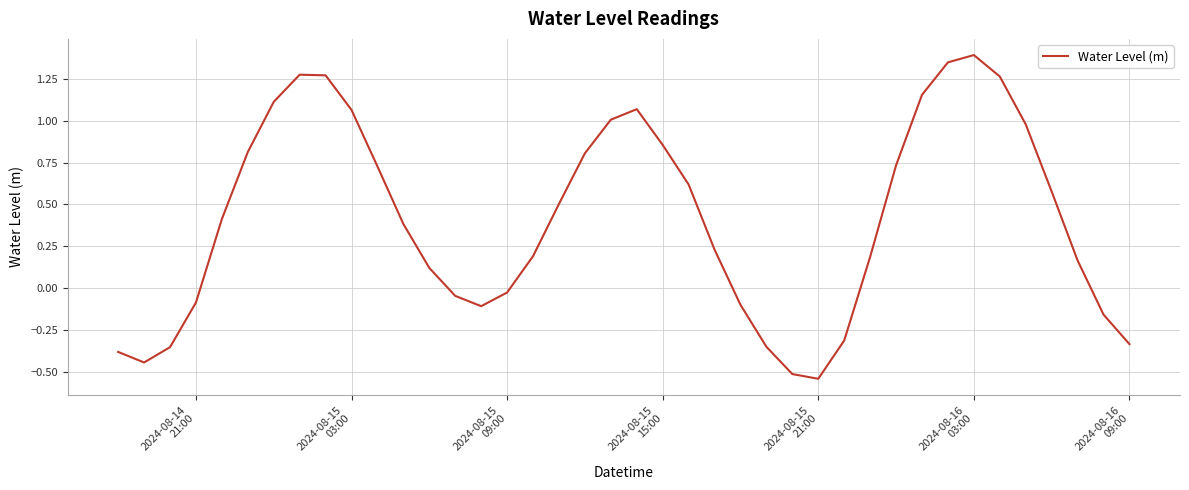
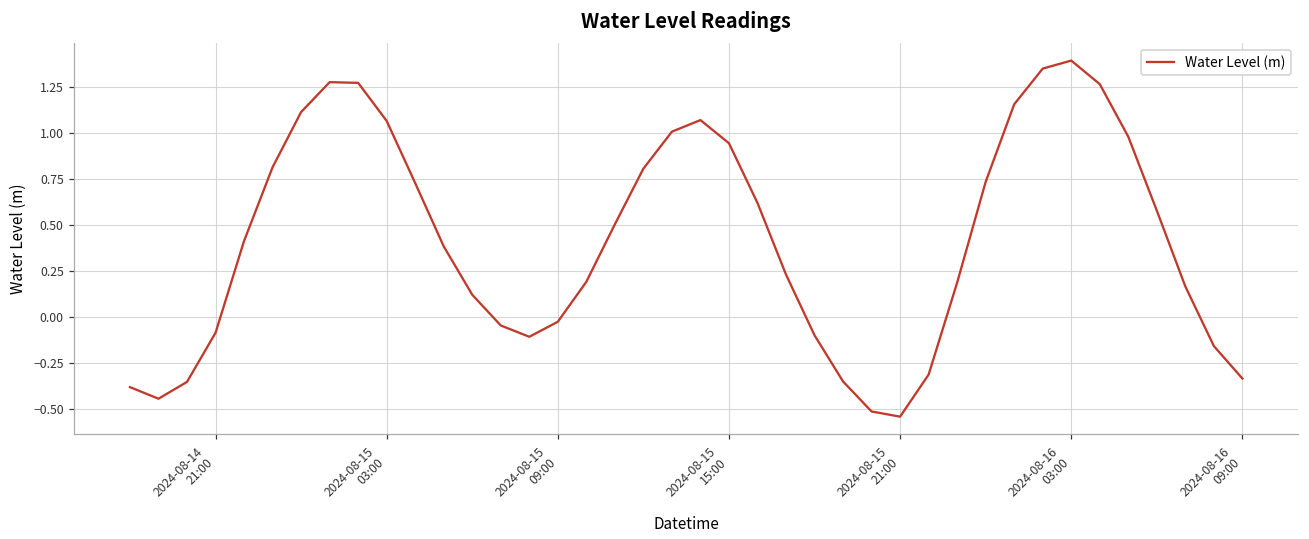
2024-08-15 15:00: 0.86 -> 0.94
